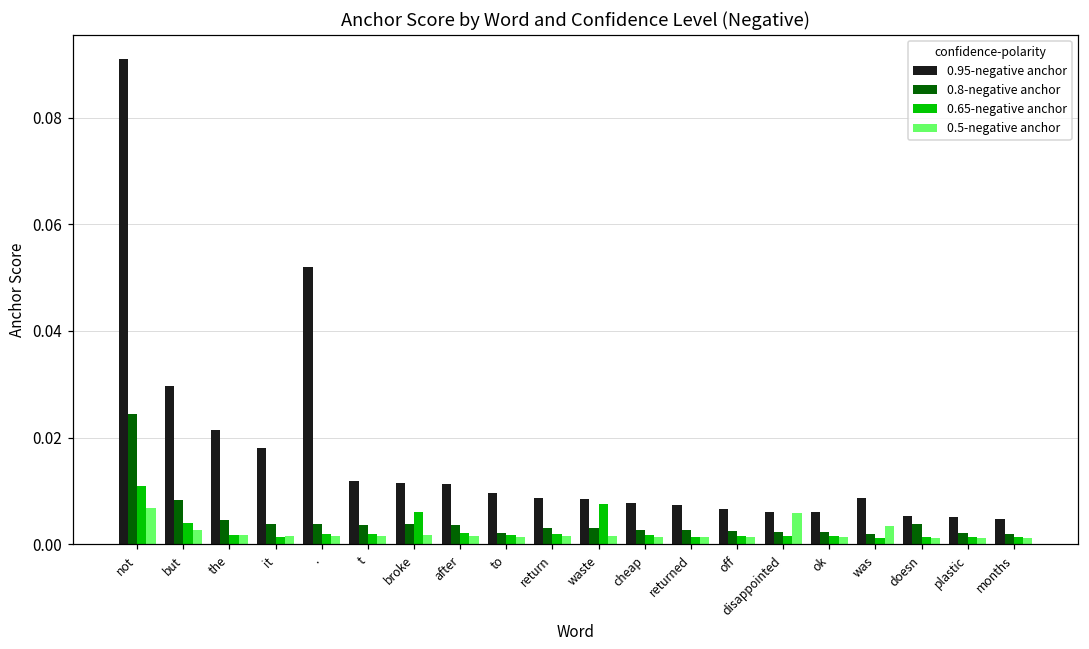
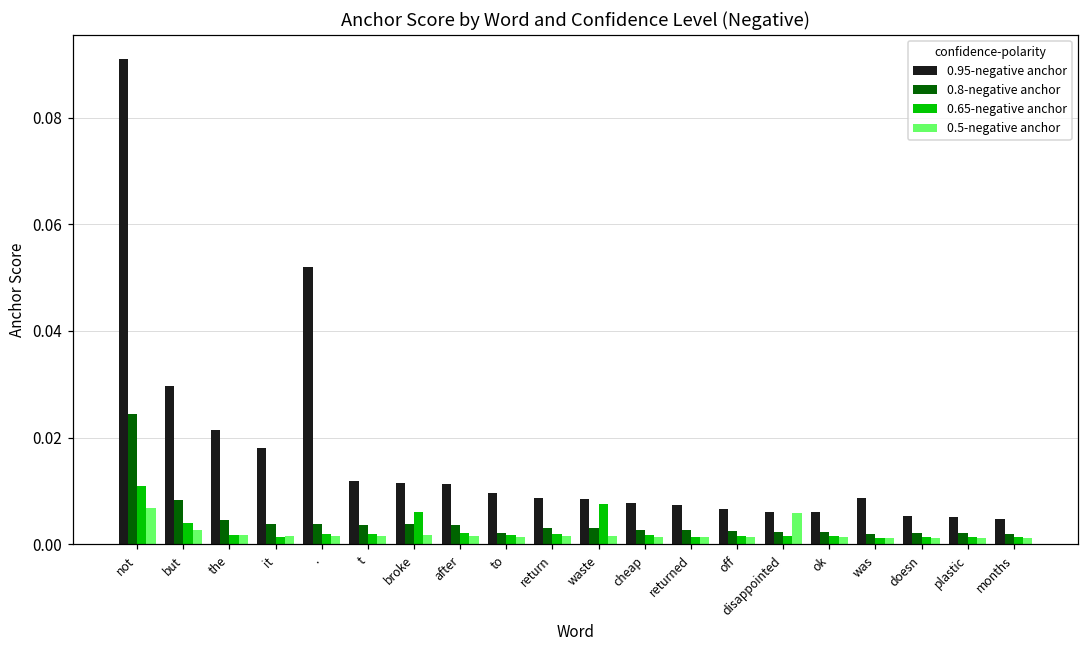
0.5-negative anchor, was: 0.003 -> 0.001
0.8-negative anchor, doesn: 0.004 -> 0.002
